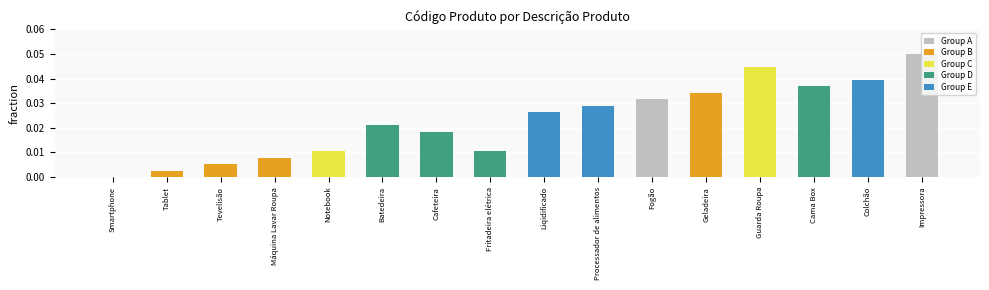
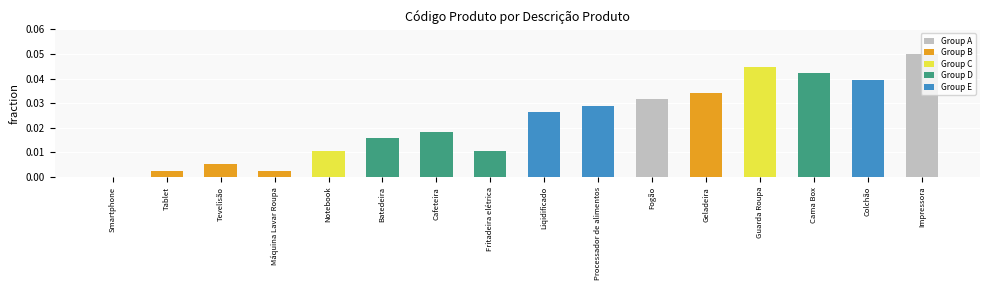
Máquina Lavar Roupa: 0.008 -> 0.003
Batedeira: 0.021 -> 0.016
Cama Box: 0.037 -> 0.042
